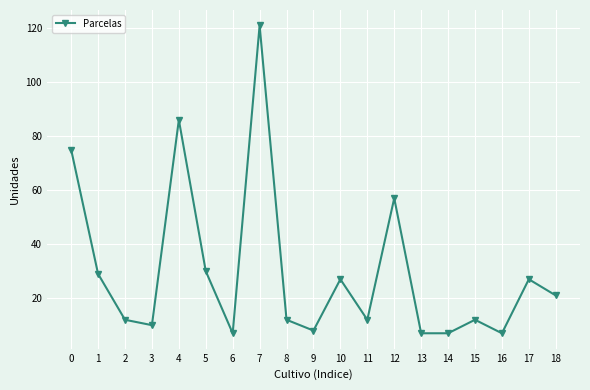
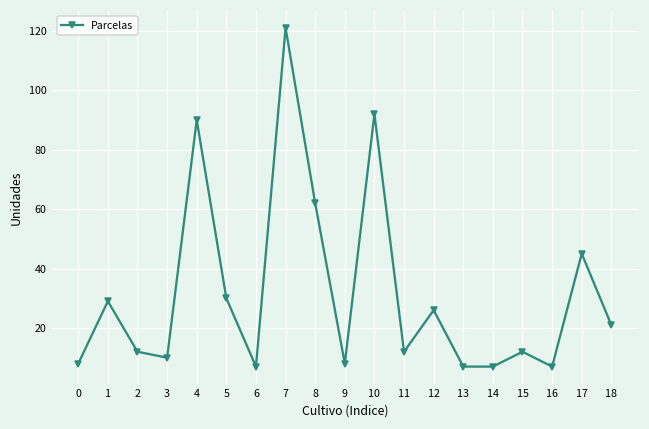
0: 75 -> 8
4: 86 -> 90
8: 12 -> 62
10: 27 -> 92
12: 57 -> 26
17: 27 -> 45
